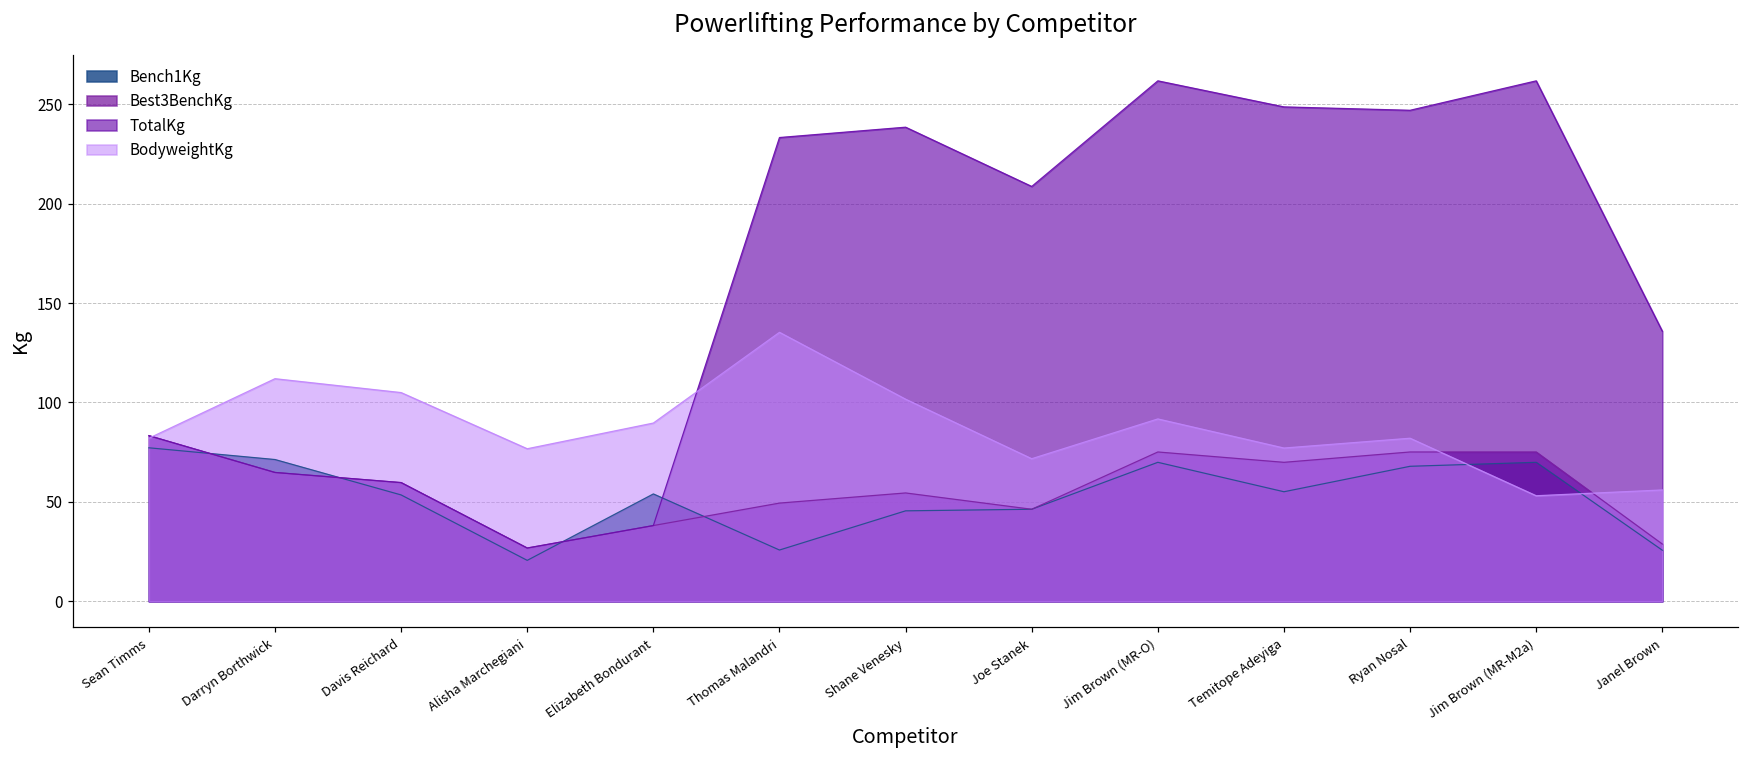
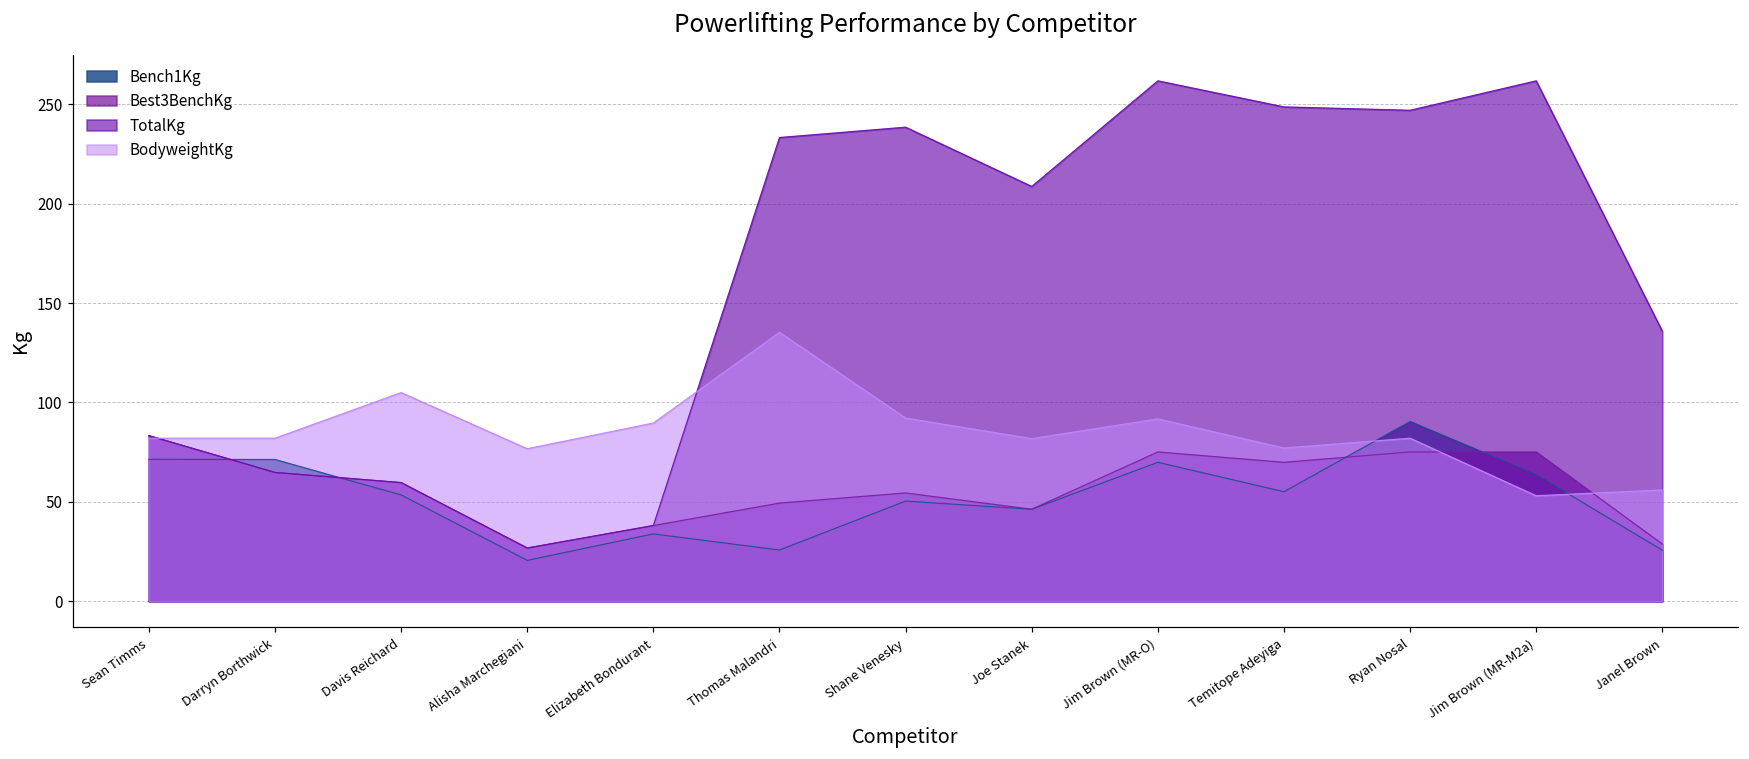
Bench1Kg, Sean Timms: 77 -> 71
BodyweightKg, Darryn Borthwick: 112 -> 82
Bench1Kg, Elizabeth Bondurant: 54 -> 34
Bench1Kg, Shane Venesky: 46 -> 50
BodyweightKg, Shane Venesky: 102 -> 92
BodyweightKg, Joe Stanek: 72 -> 82
Bench1Kg, Ryan Nosal: 68 -> 90
Bench1Kg, Jim Brown (MR-M2a): 70 -> 64
